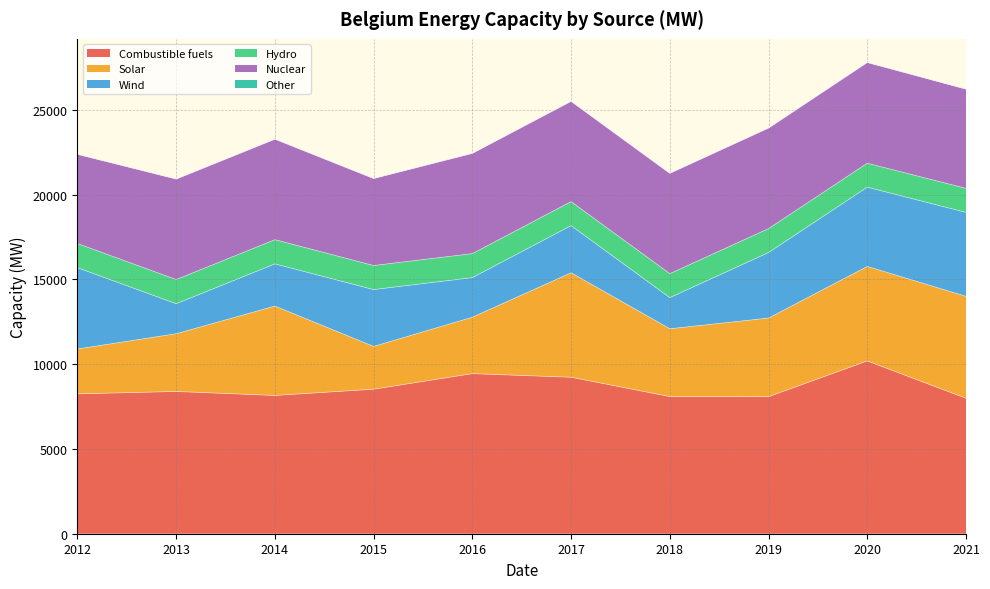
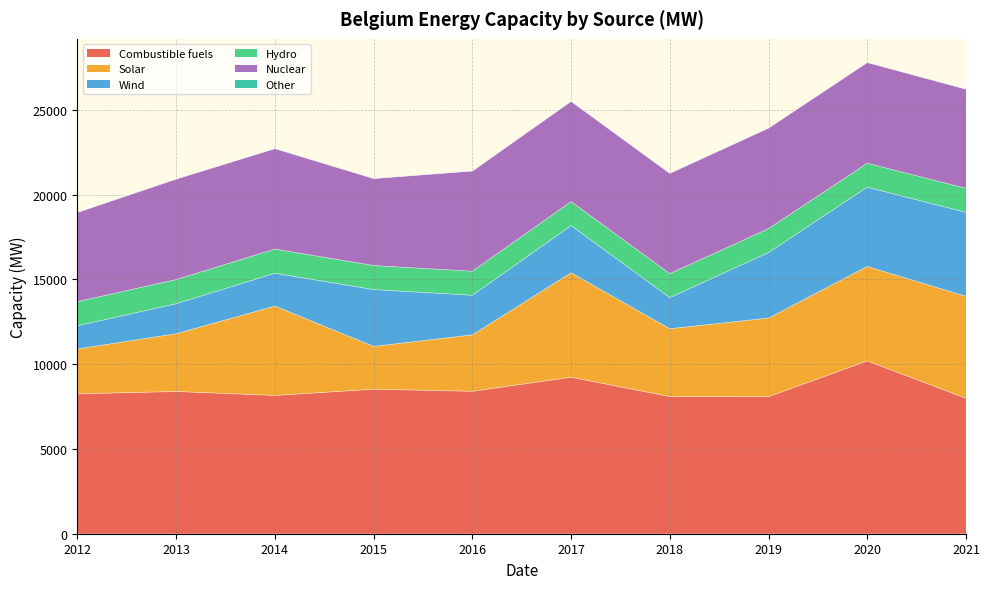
Wind, 2012: 4800 -> 1400
Wind, 2014: 2500 -> 1900
Combustible fuels, 2016: 9400 -> 8400
